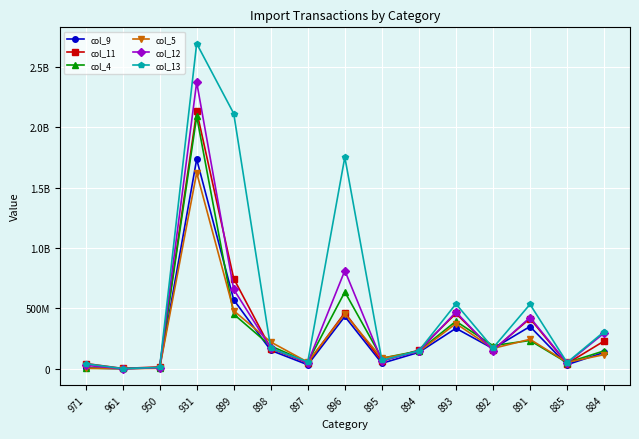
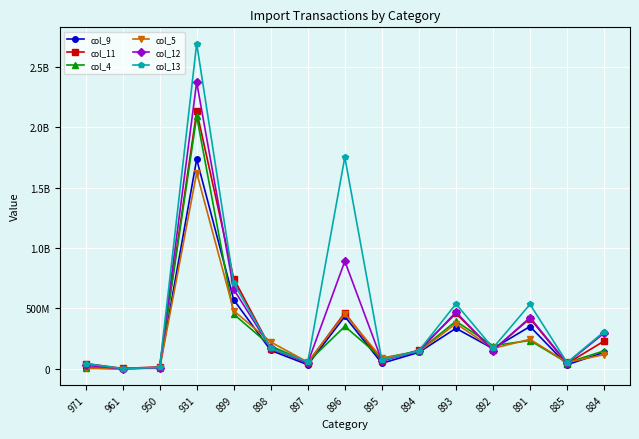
col_13, 899: 2110000000 -> 710000000
col_4, 896: 640000000 -> 350000000
col_12, 896: 810000000 -> 890000000
